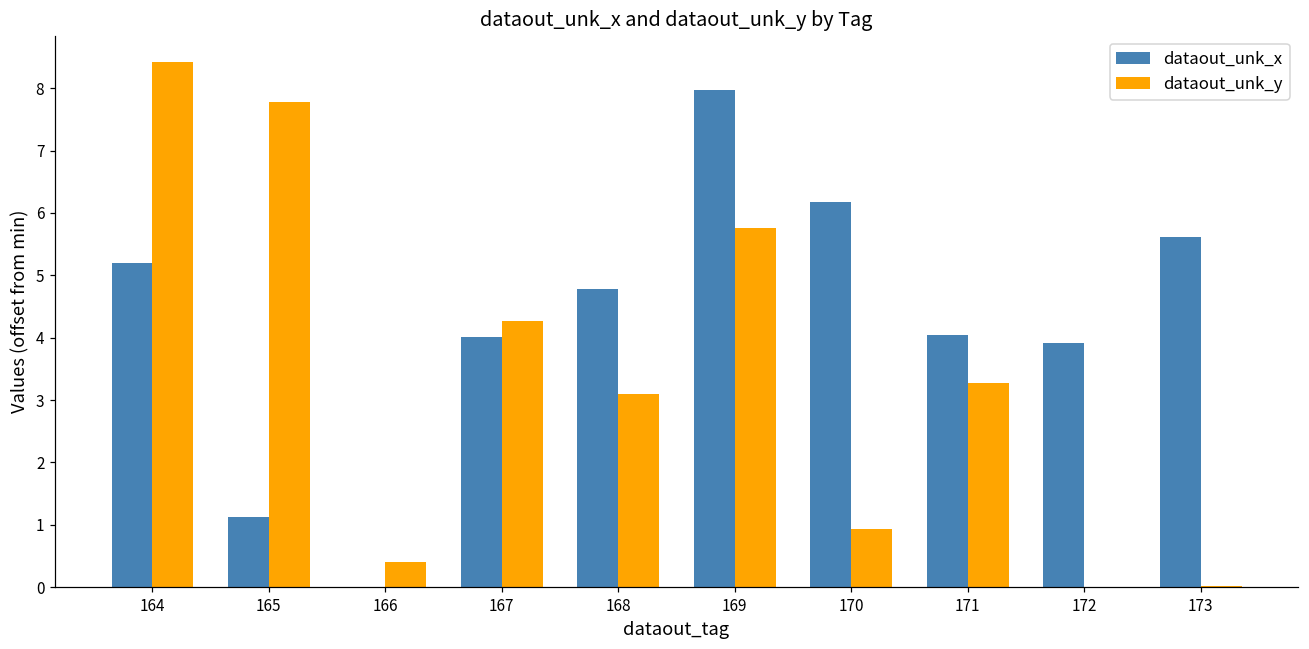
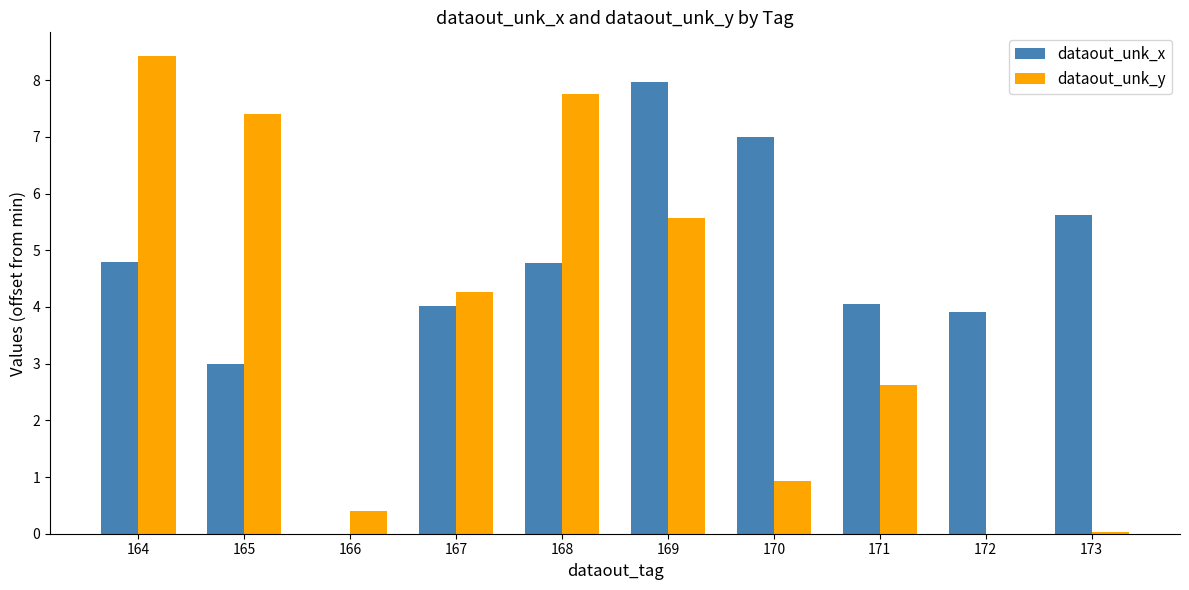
dataout_unk_x, 164: 5.2 -> 4.8
dataout_unk_x, 165: 1.1 -> 3.0
dataout_unk_y, 165: 7.8 -> 7.4
dataout_unk_y, 168: 3.1 -> 7.8
dataout_unk_y, 169: 5.8 -> 5.6
dataout_unk_x, 170: 6.2 -> 7.0
dataout_unk_y, 171: 3.3 -> 2.6
